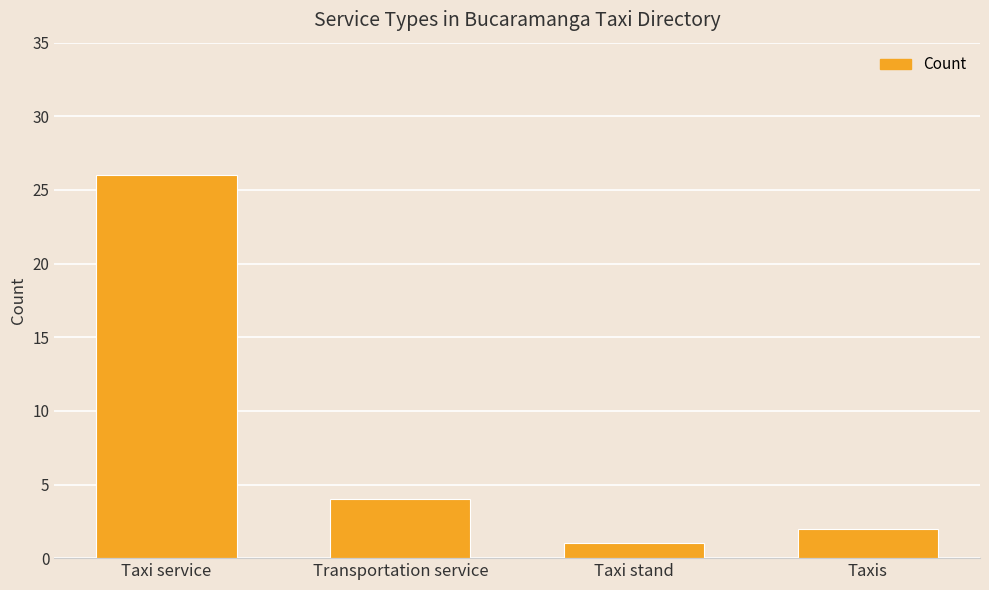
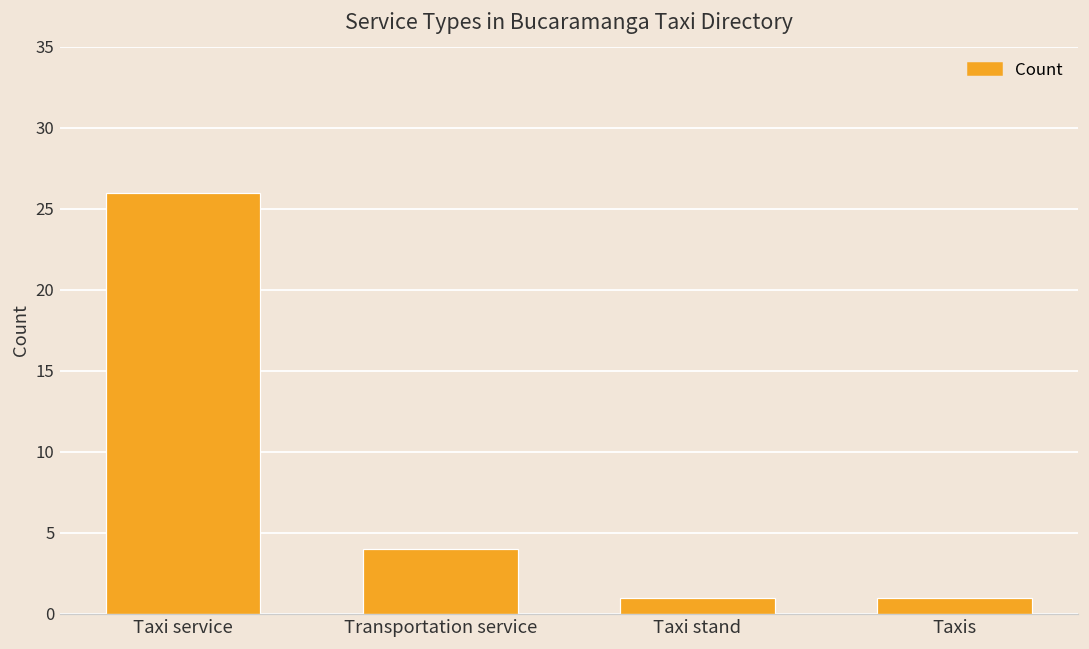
Taxis: 2 -> 1
